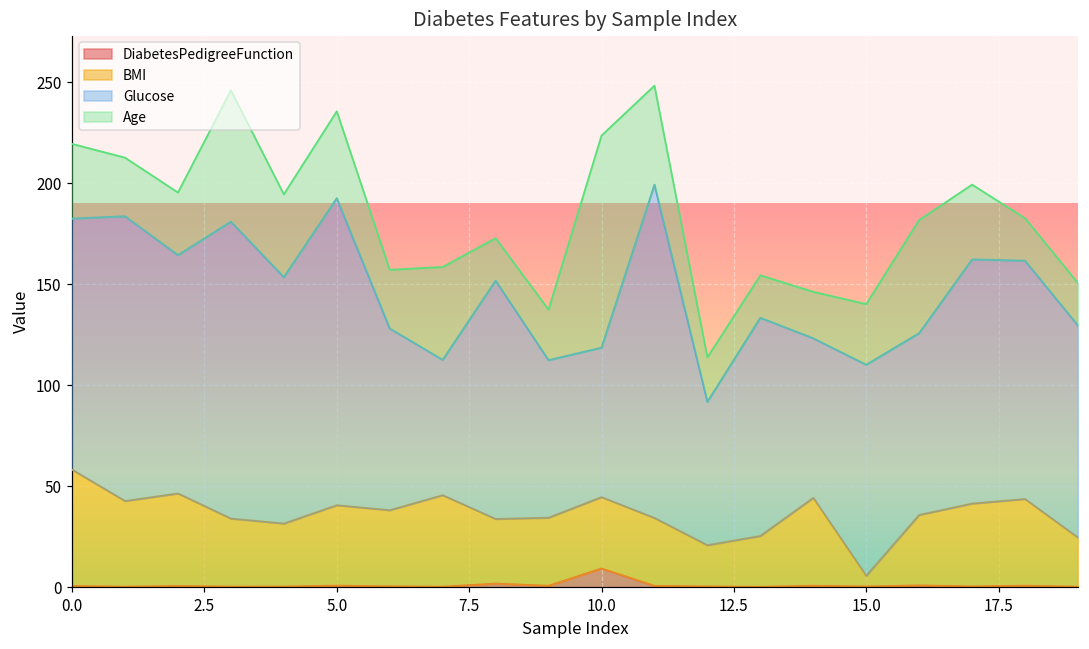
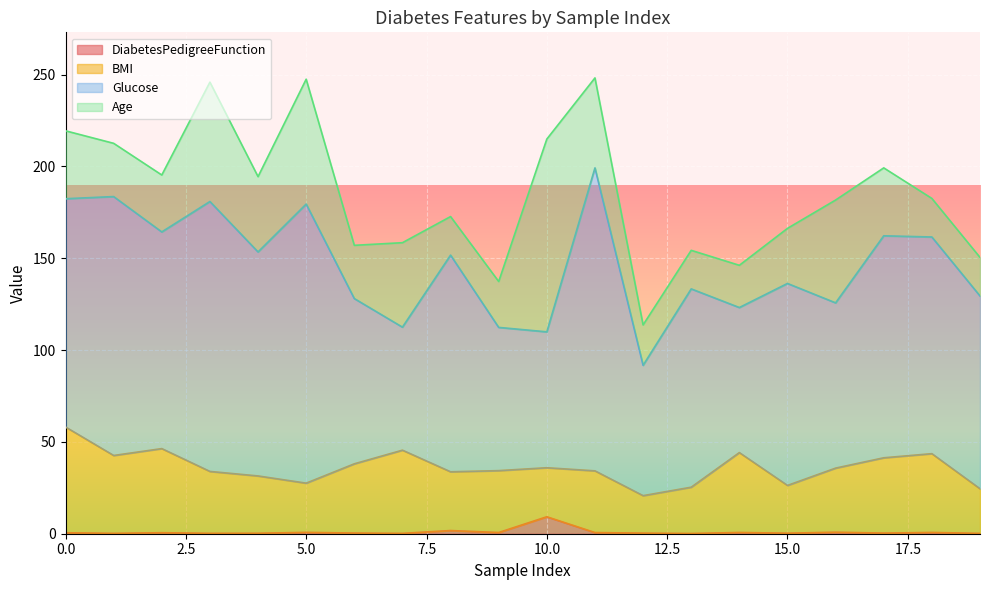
BMI, 5.0: 40 -> 27
Age, 5.0: 43 -> 68
BMI, 10.0: 35 -> 27
BMI, 15.0: 5 -> 26
Glucose, 15.0: 105 -> 110
